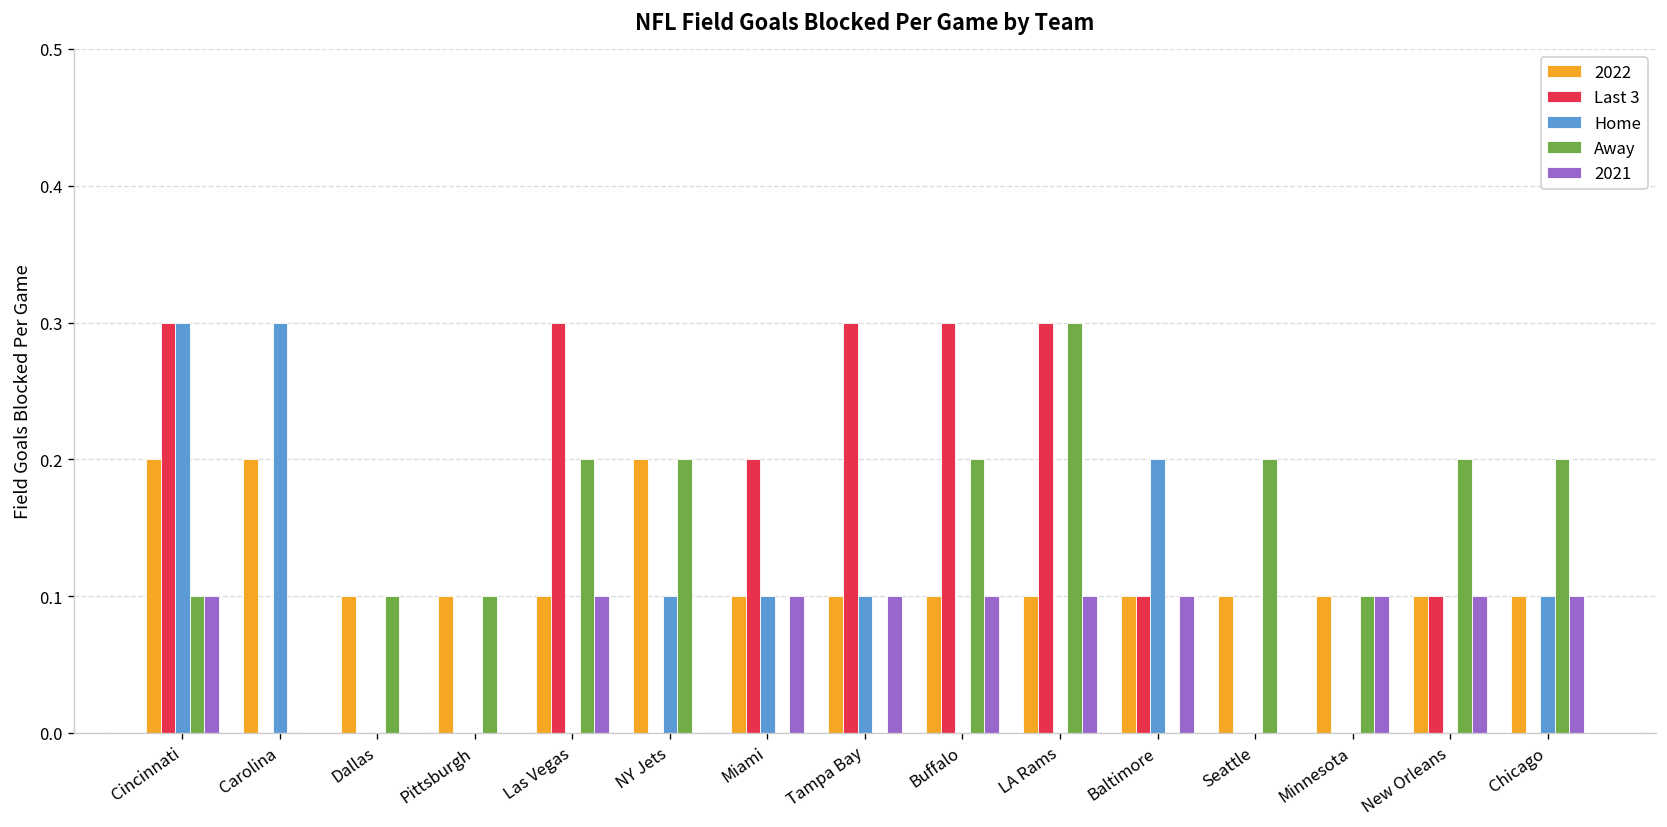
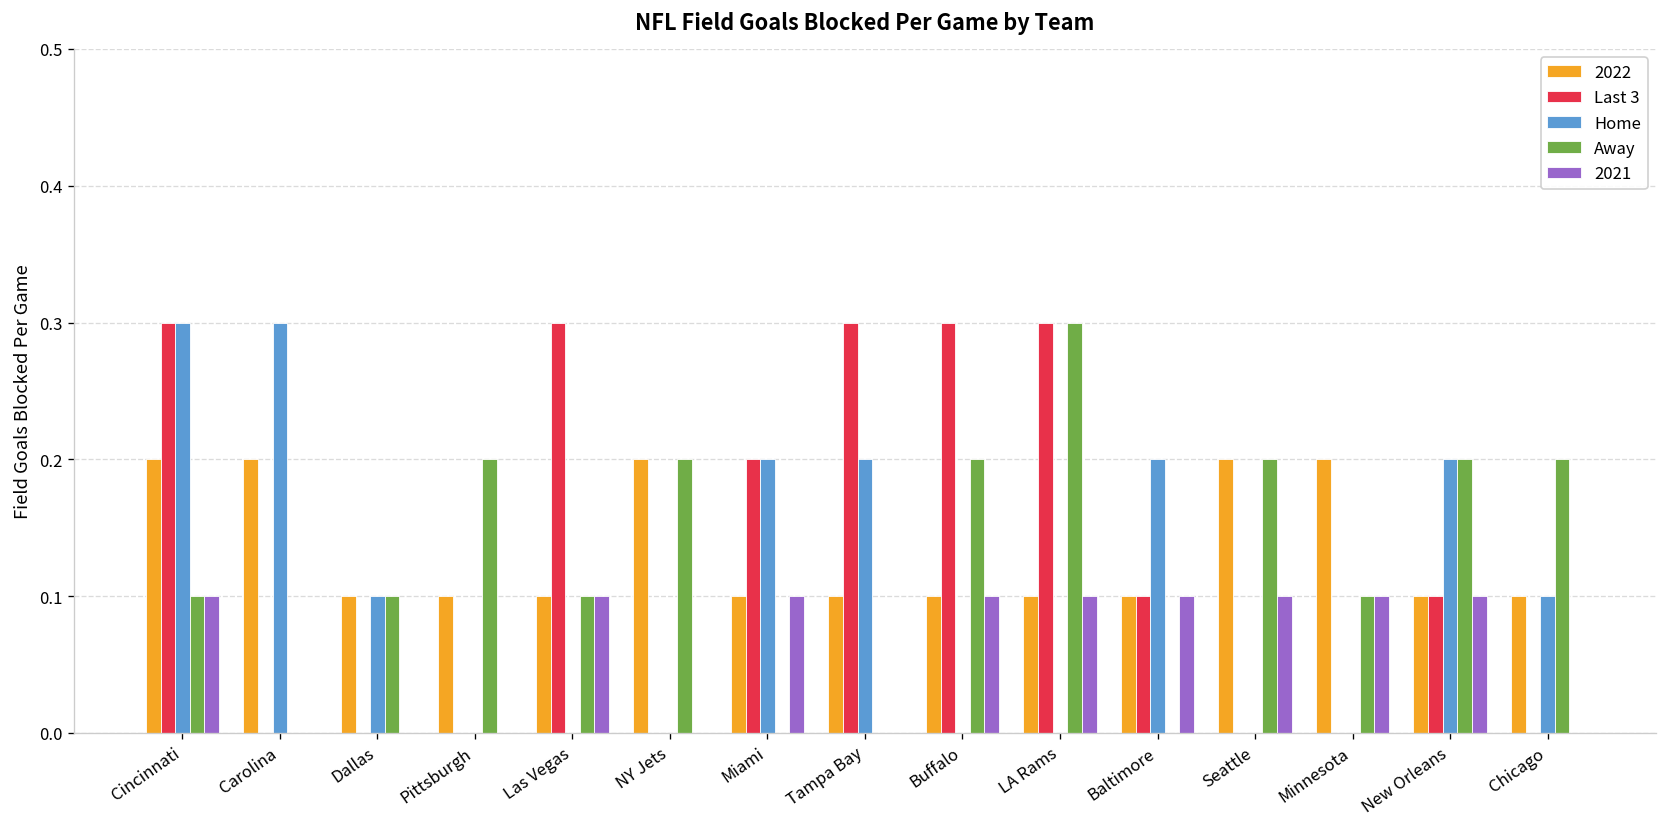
Home, Dallas: 0.0 -> 0.1
Away, Pittsburgh: 0.1 -> 0.2
Away, Las Vegas: 0.2 -> 0.1
Home, NY Jets: 0.1 -> 0.0
Home, Miami: 0.1 -> 0.2
Home, Tampa Bay: 0.1 -> 0.2
2021, Tampa Bay: 0.1 -> 0.0
2022, Seattle: 0.1 -> 0.2
2021, Seattle: 0.0 -> 0.1
2022, Minnesota: 0.1 -> 0.2
Home, New Orleans: 0.0 -> 0.2
2021, Chicago: 0.1 -> 0.0
